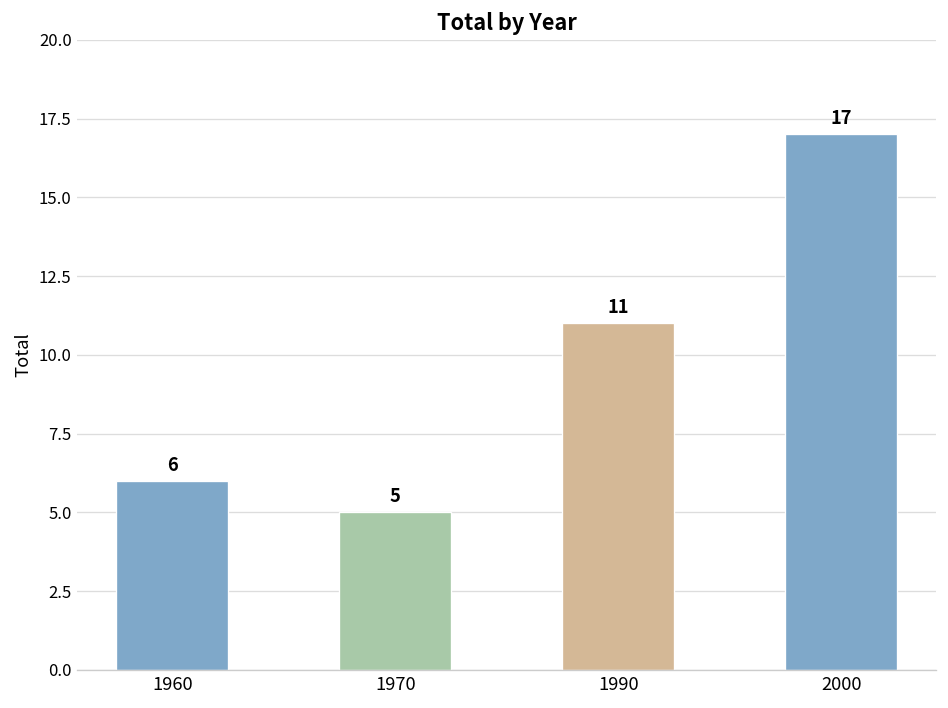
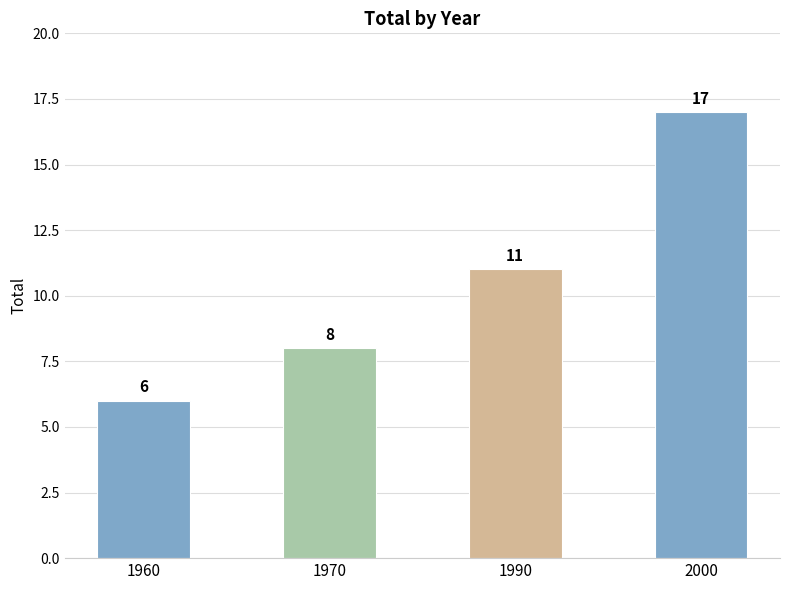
1970: 5 -> 8
